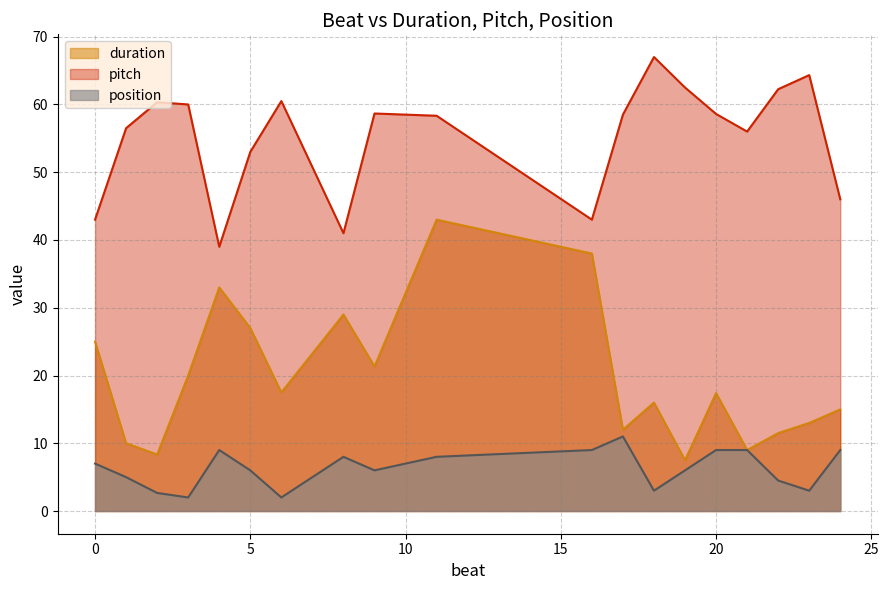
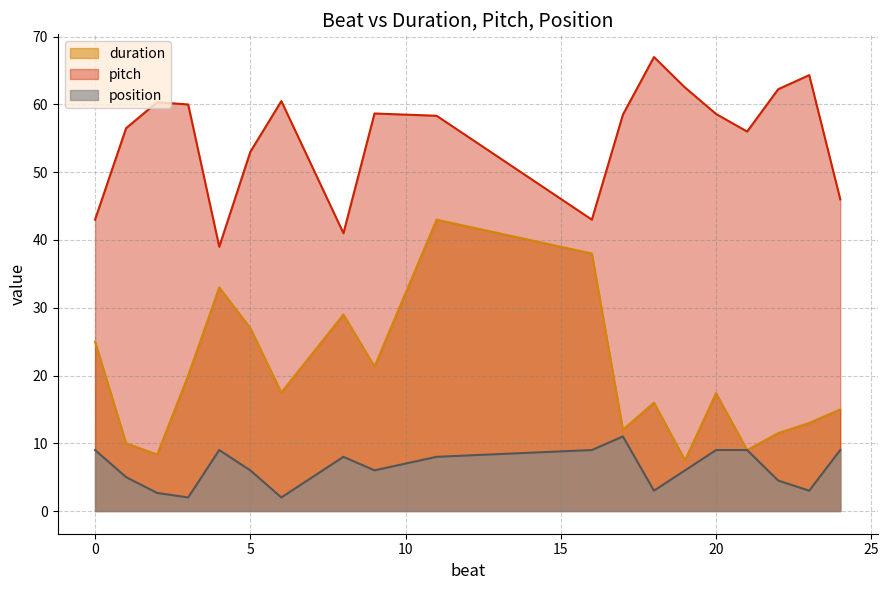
position, 0: 7 -> 9
